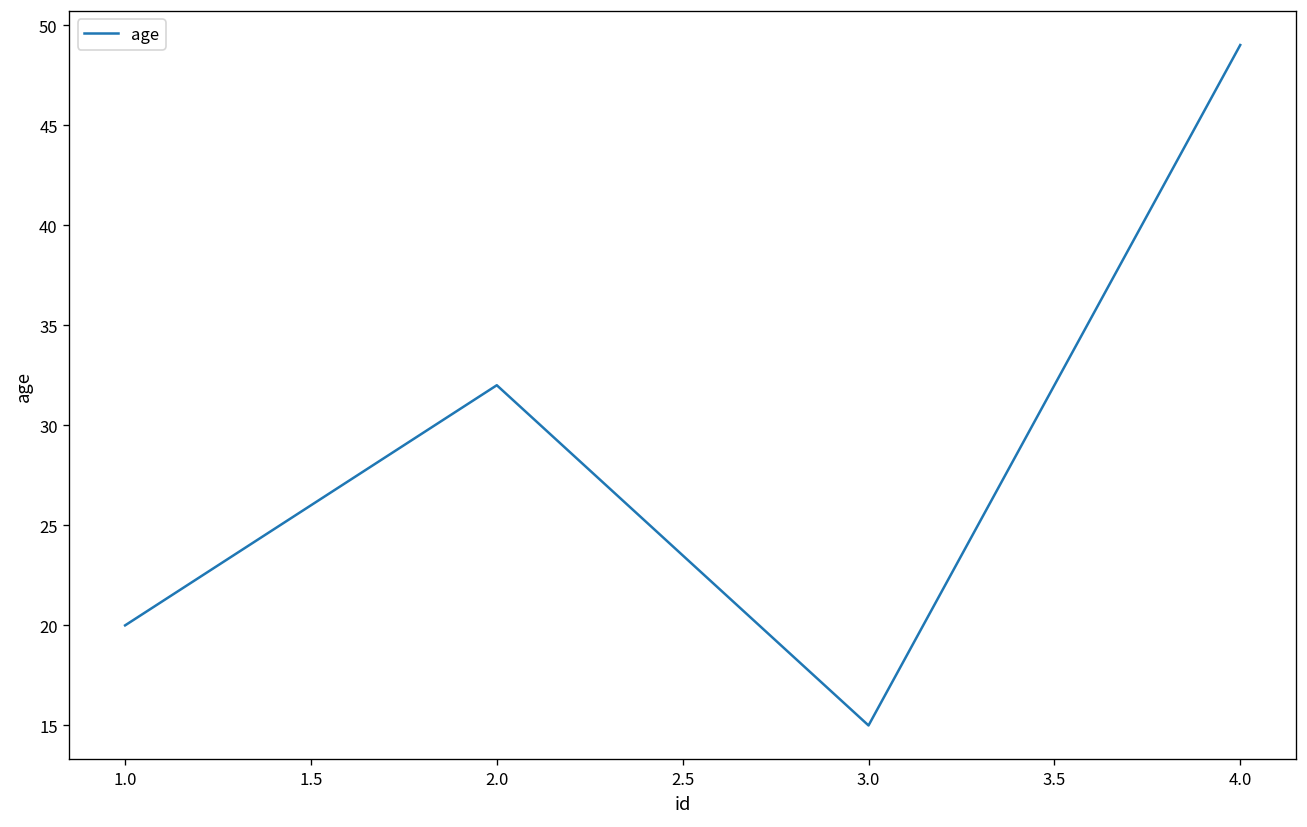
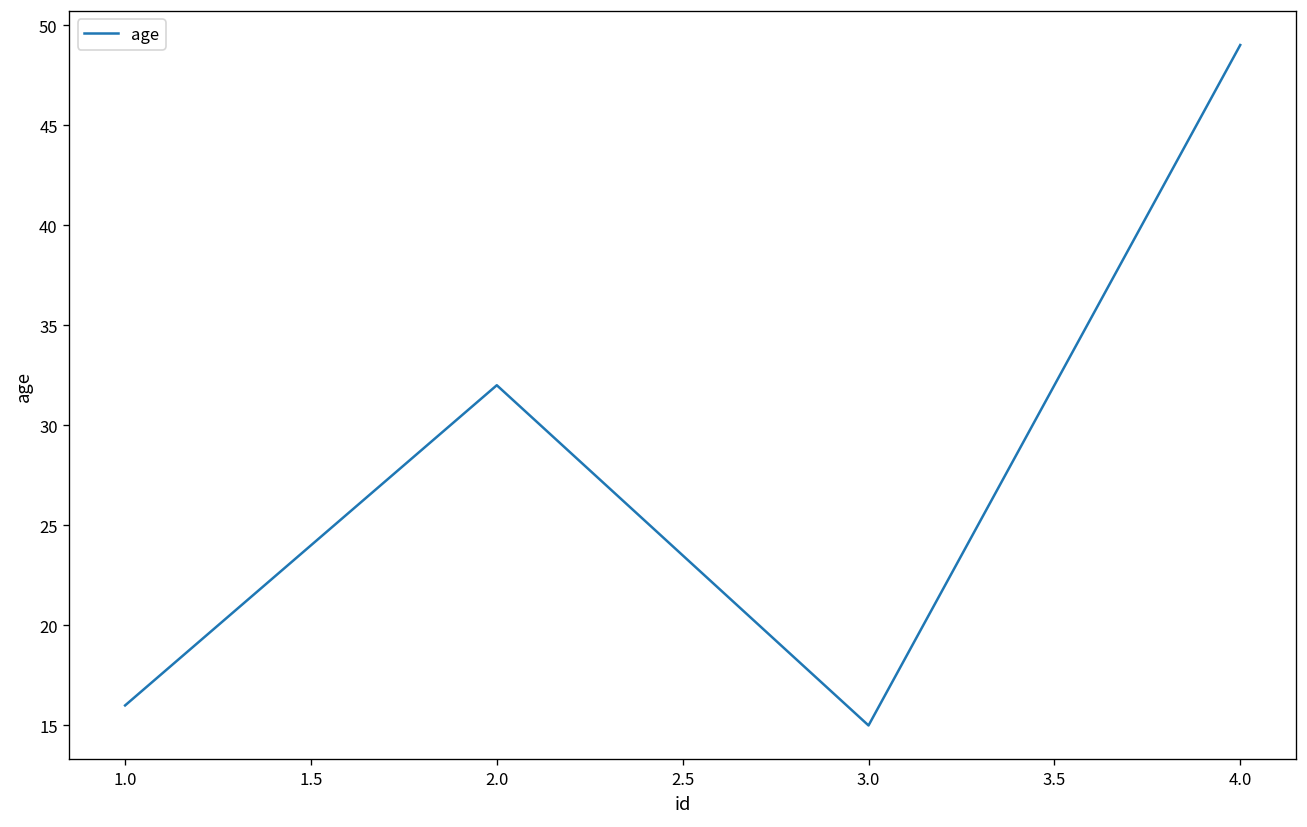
1.0: 20 -> 16
